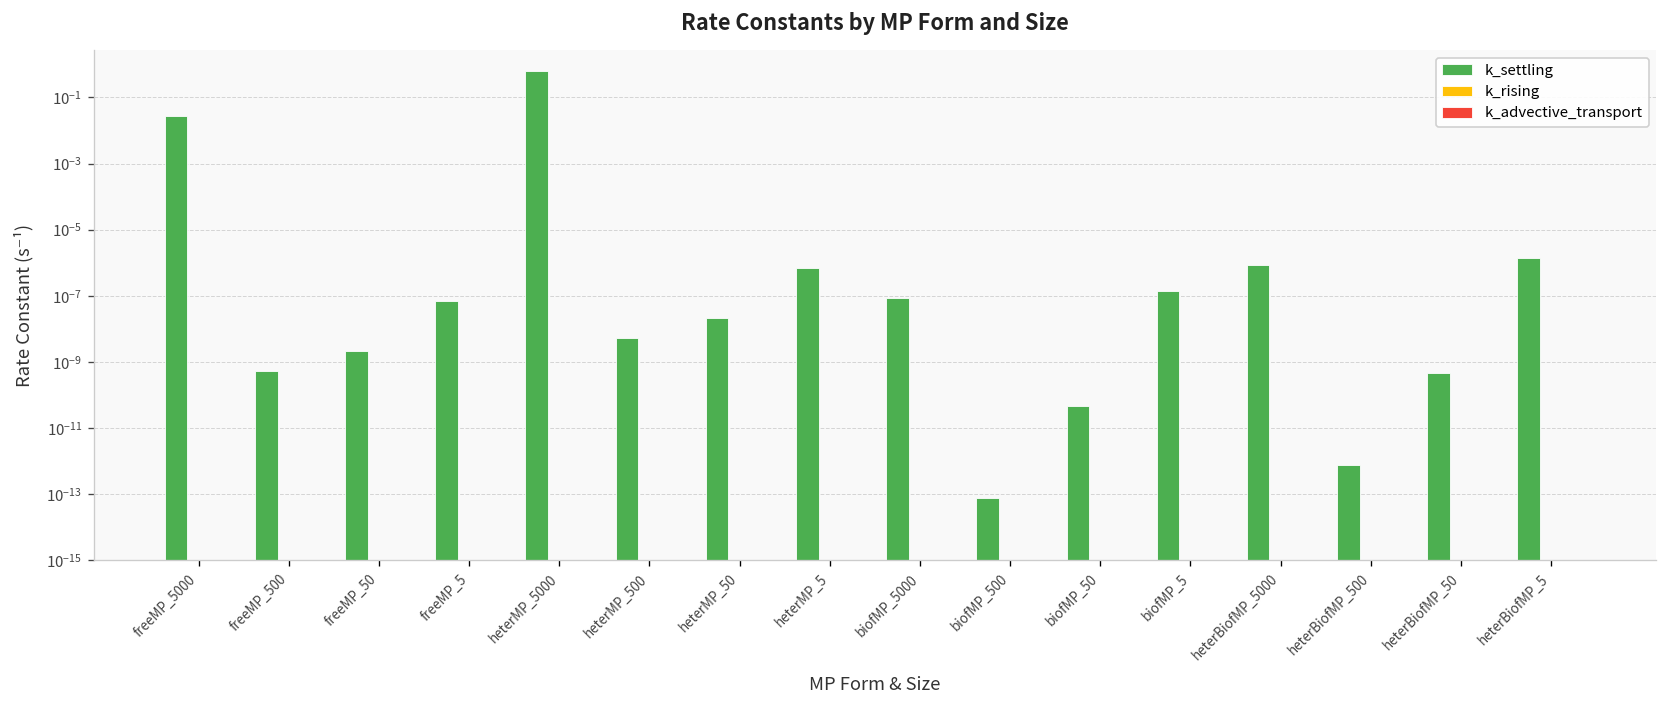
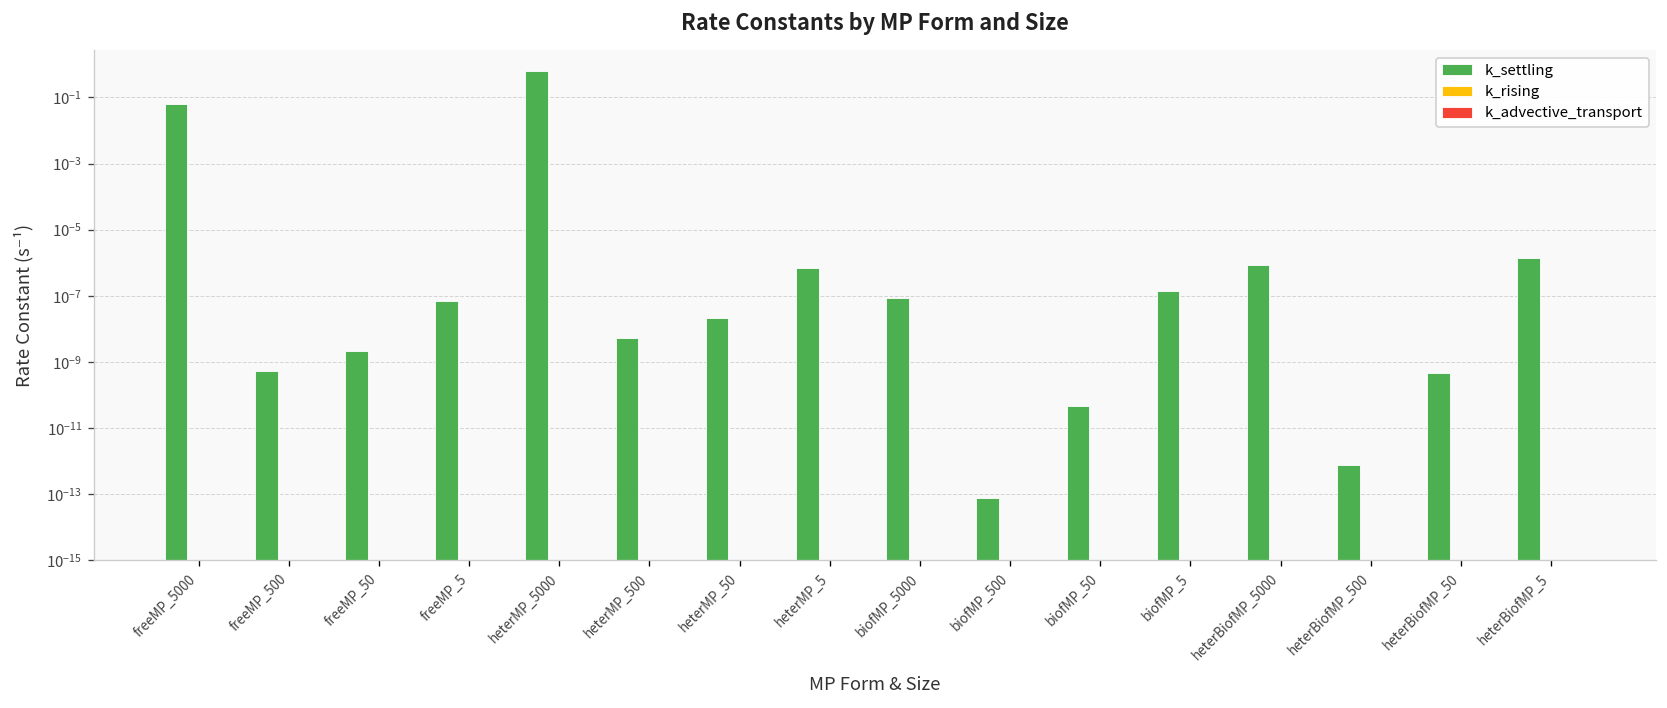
k_settling, freeMP_5000: 0.03 -> 0.06
